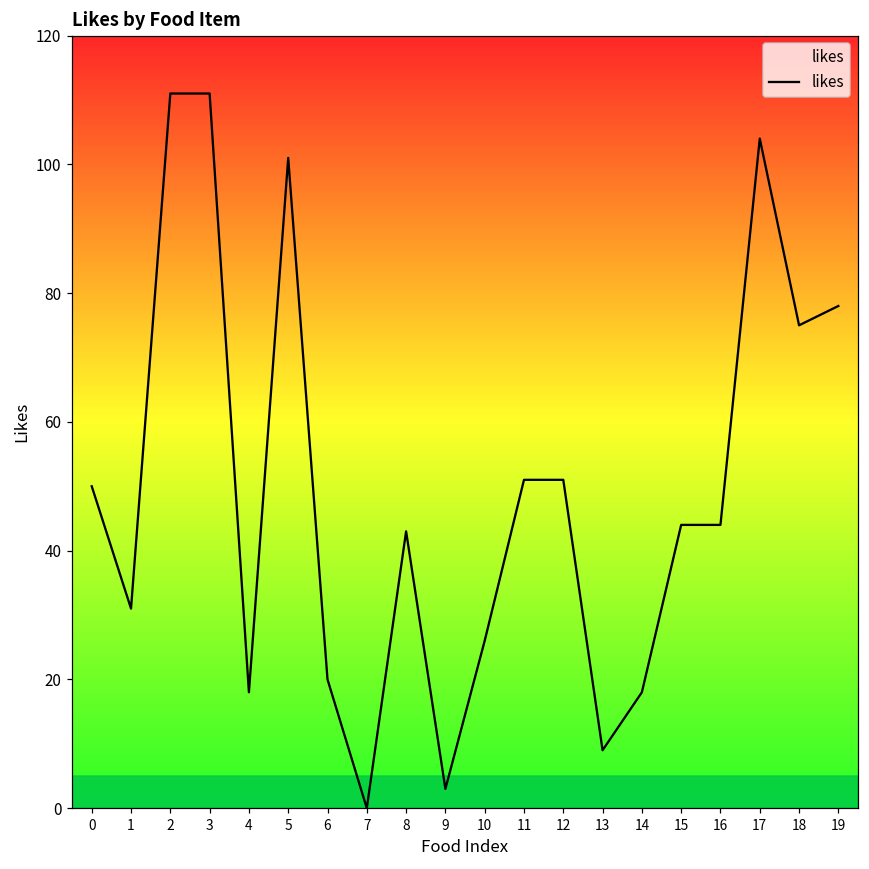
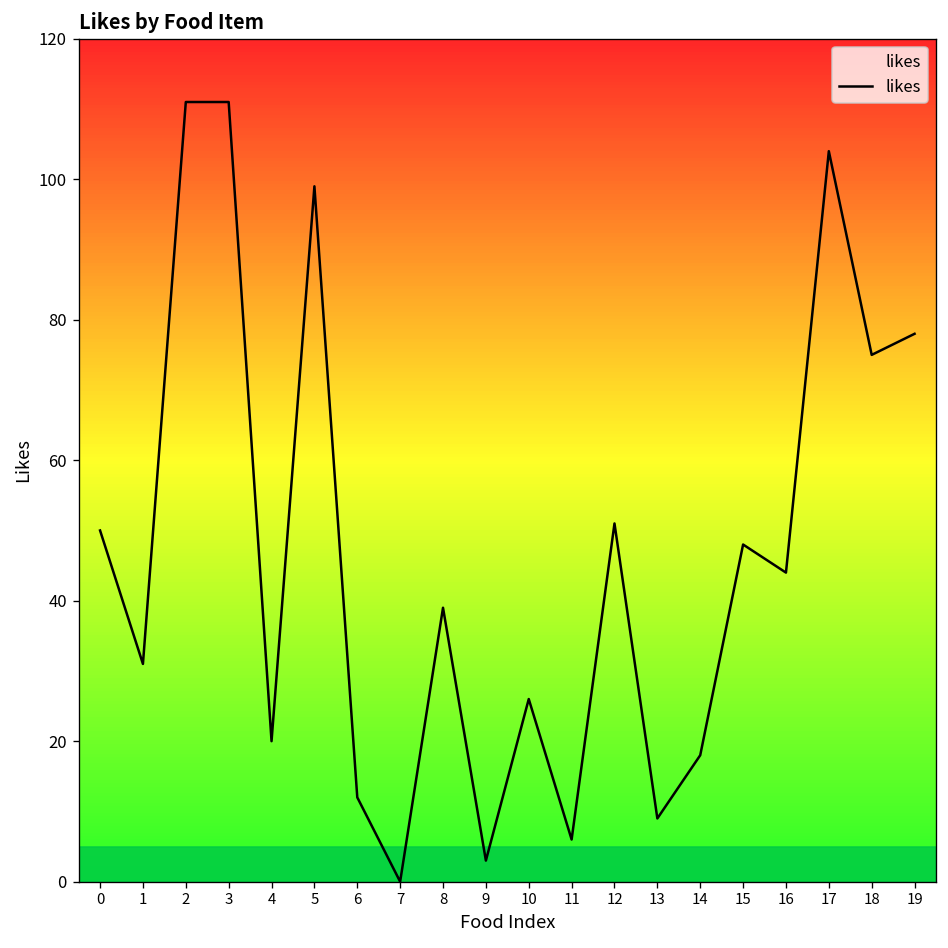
4: 18 -> 20
5: 101 -> 99
6: 20 -> 12
8: 43 -> 39
11: 51 -> 6
15: 44 -> 48
